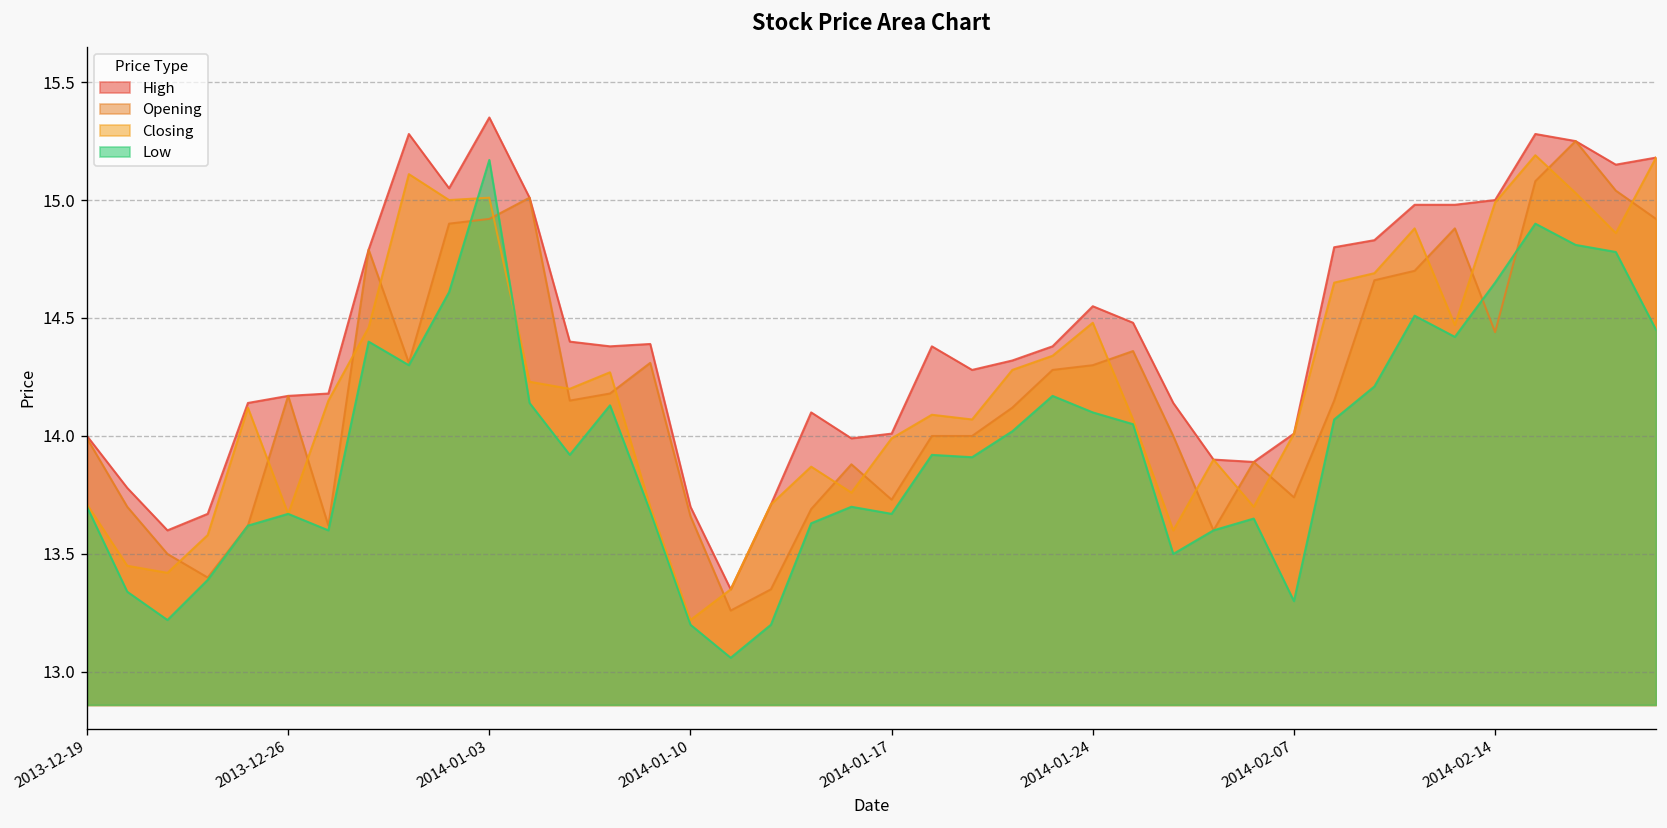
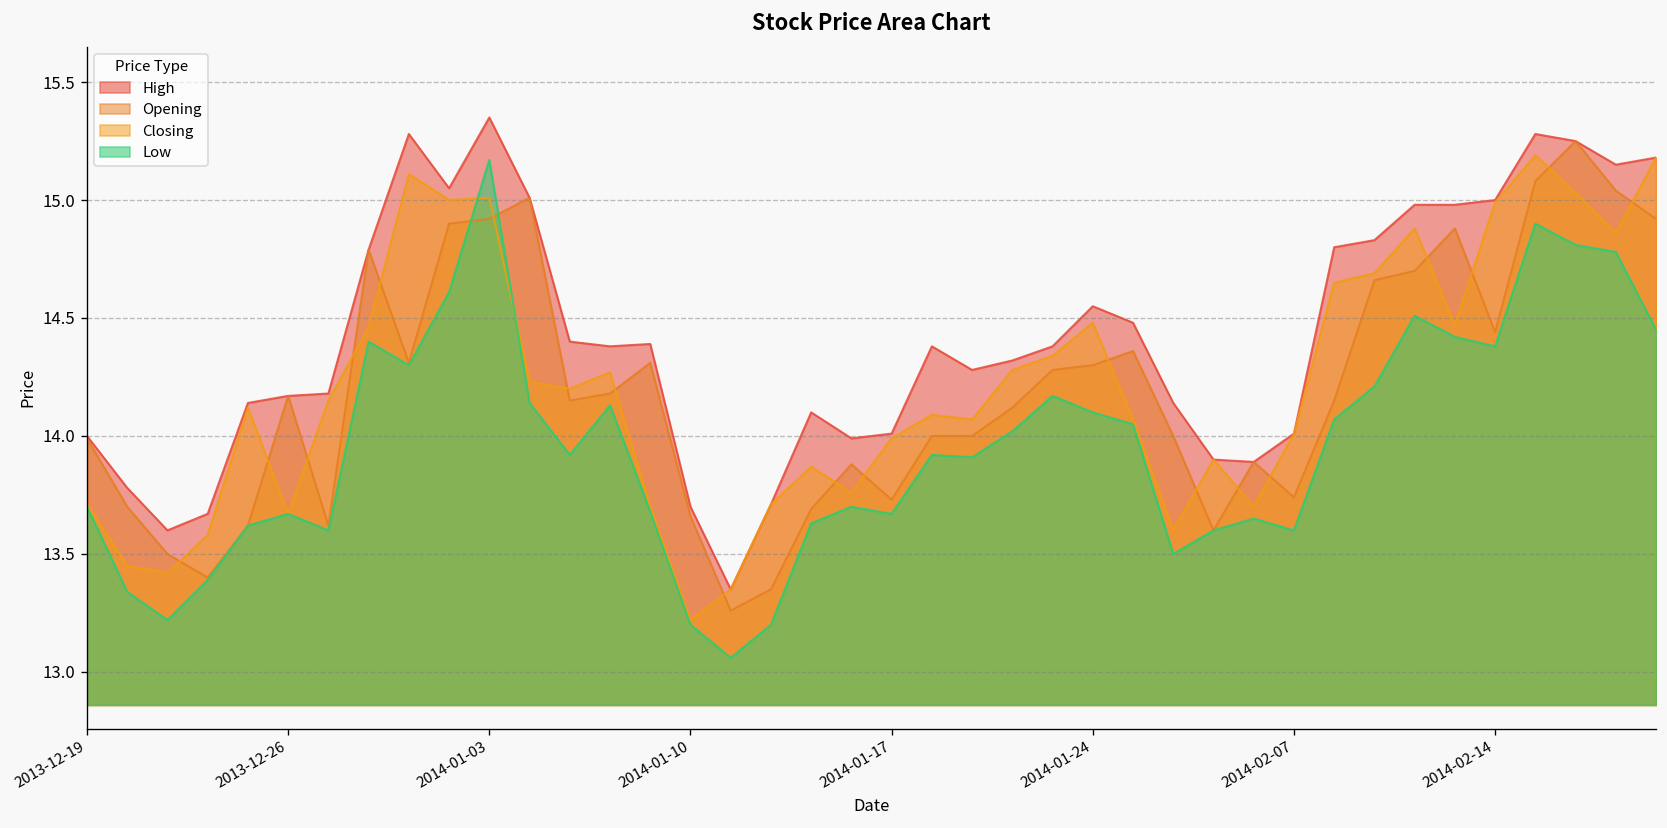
Low, 2014-02-07: 13.3 -> 13.6
Low, 2014-02-14: 14.65 -> 14.38
